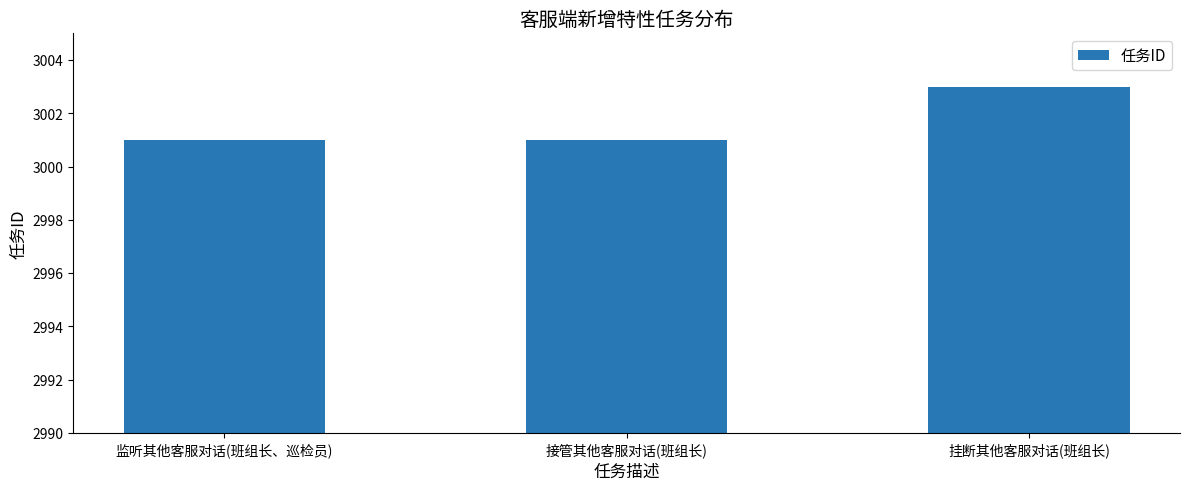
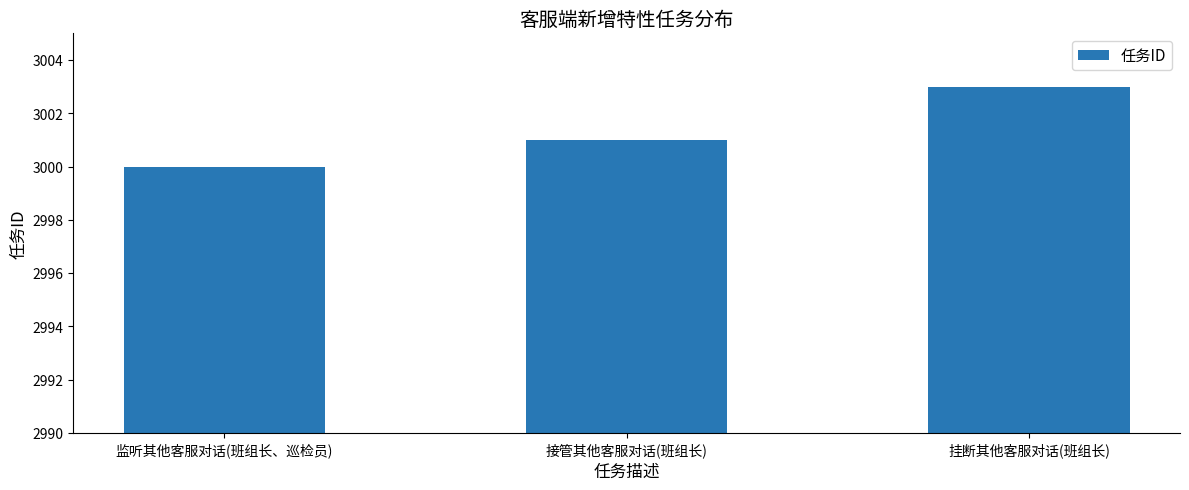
监听其他客服对话(班组长、巡检员): 3001 -> 3000
